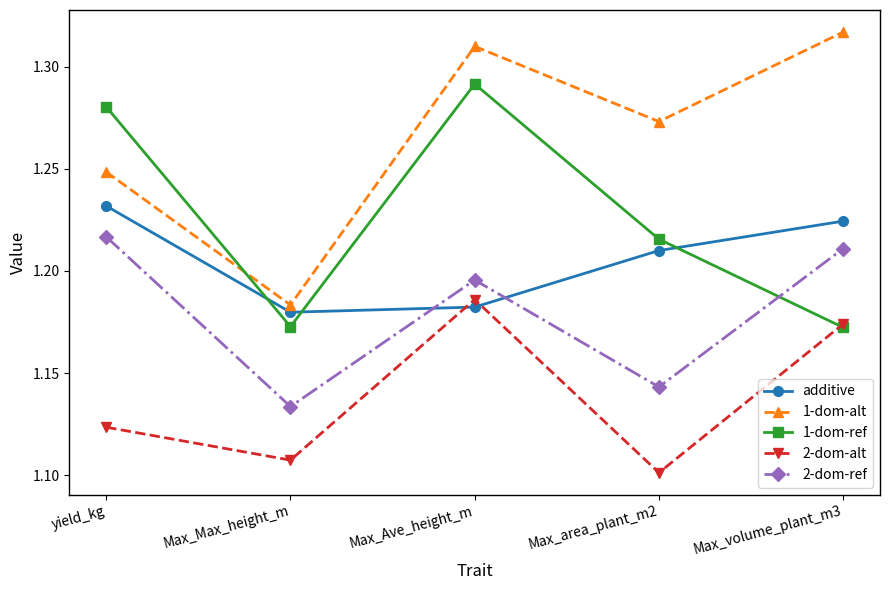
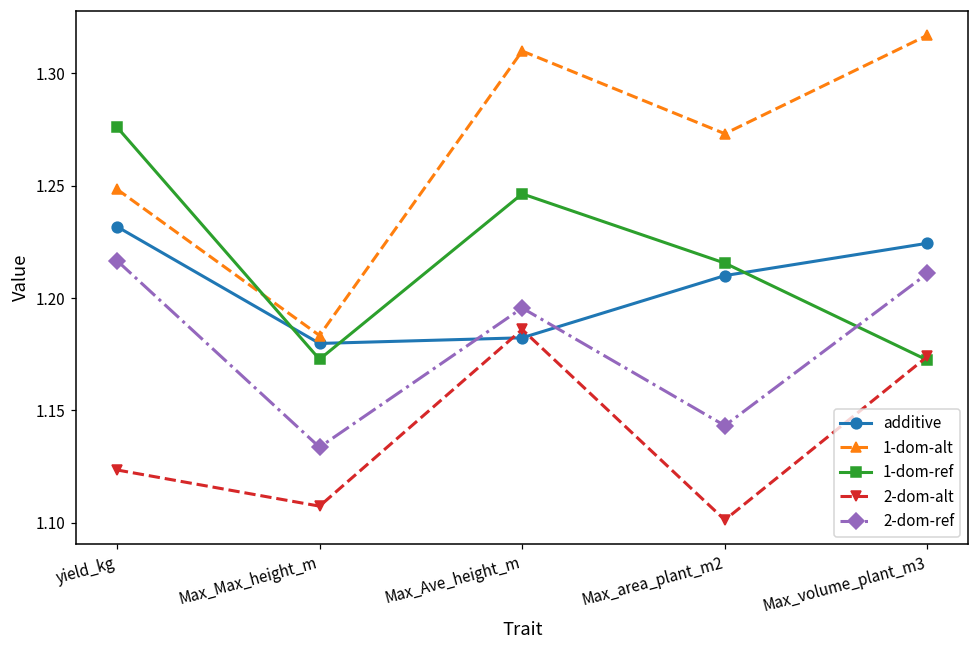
1-dom-ref, yield_kg: 1.280 -> 1.276
1-dom-ref, Max_Ave_height_m: 1.291 -> 1.246
